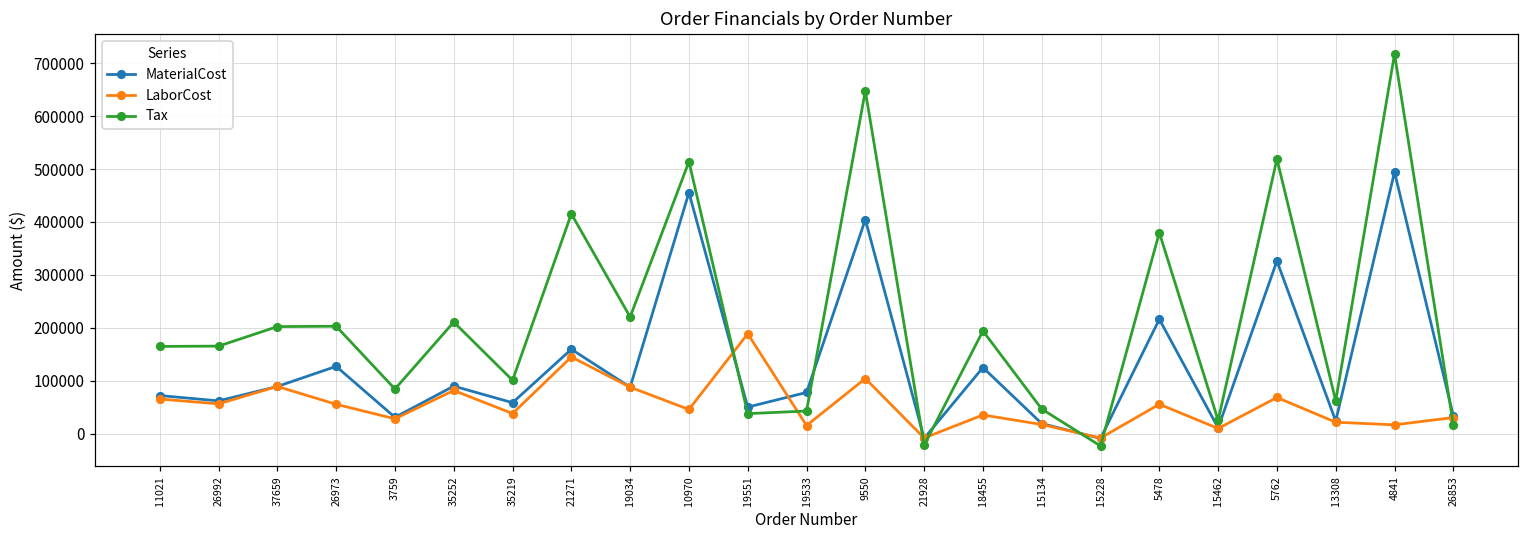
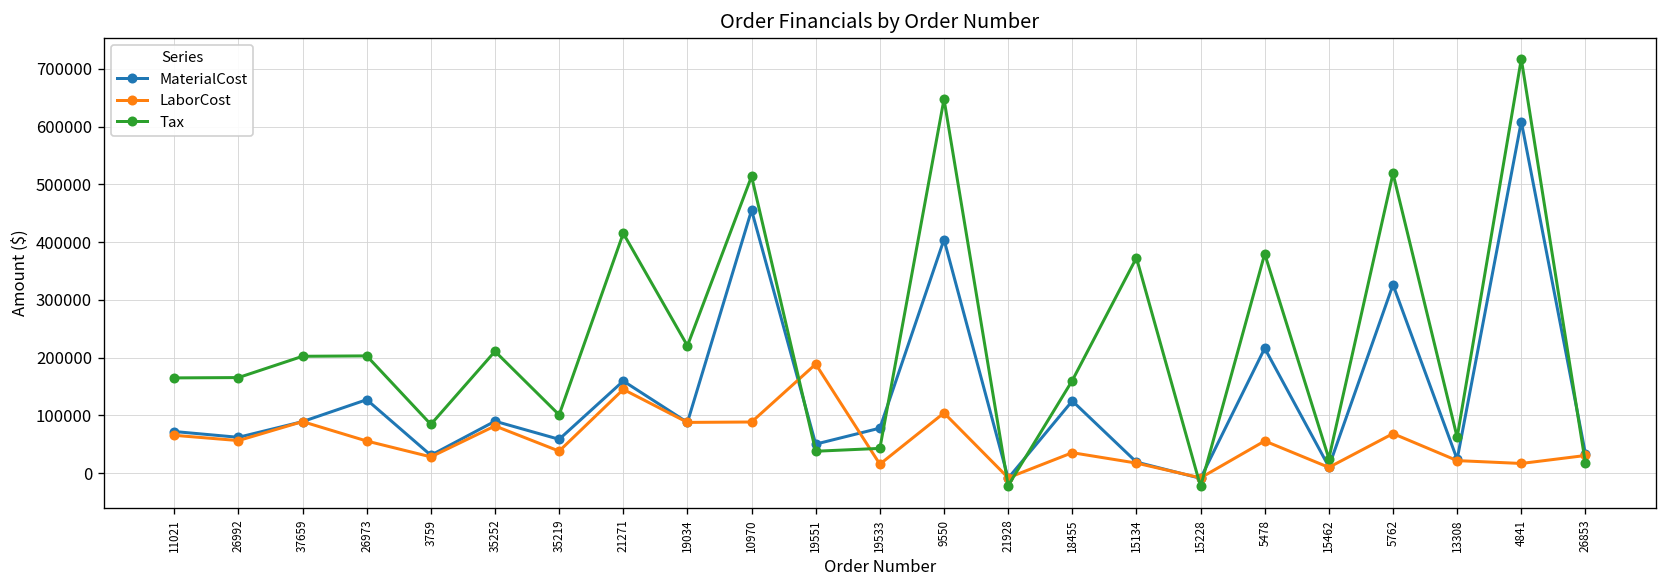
LaborCost, 10970: 50000 -> 90000
Tax, 18455: 190000 -> 160000
Tax, 15134: 50000 -> 370000
MaterialCost, 4841: 490000 -> 610000
